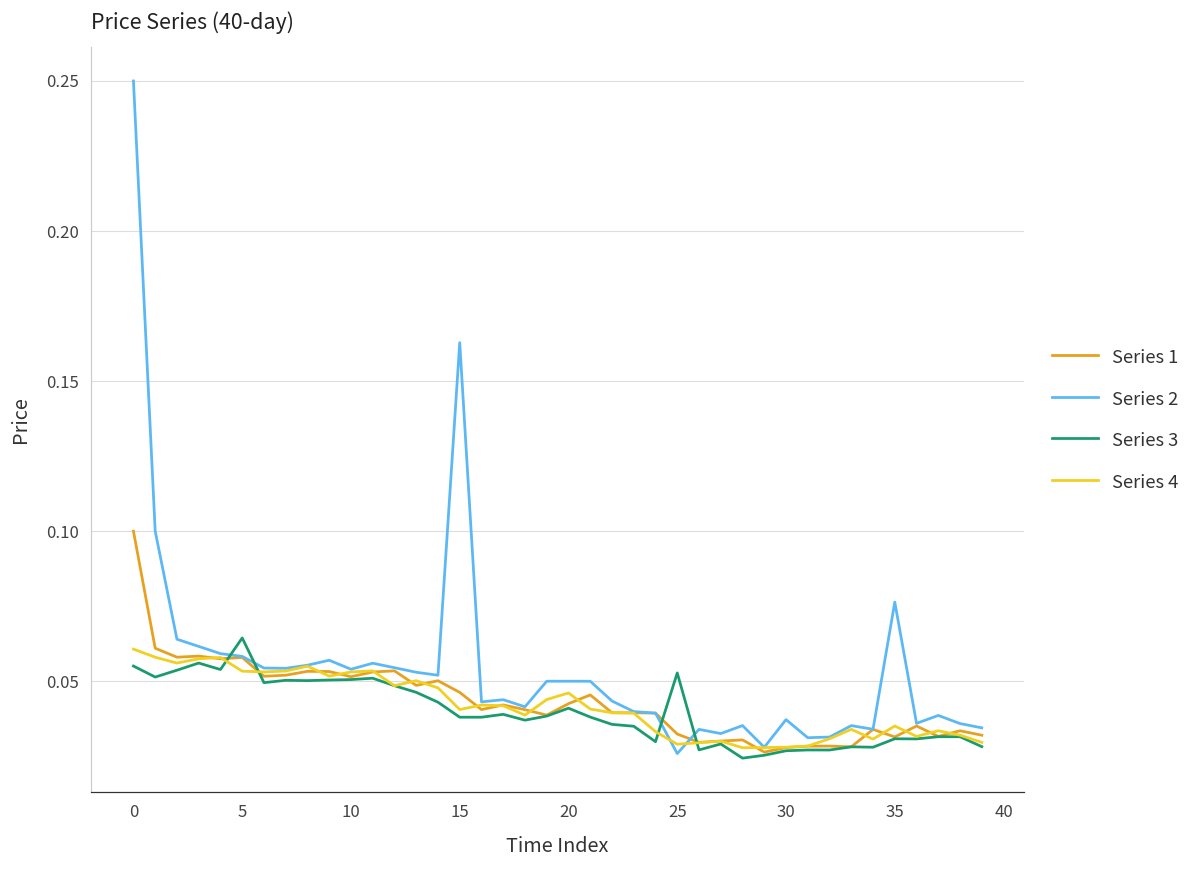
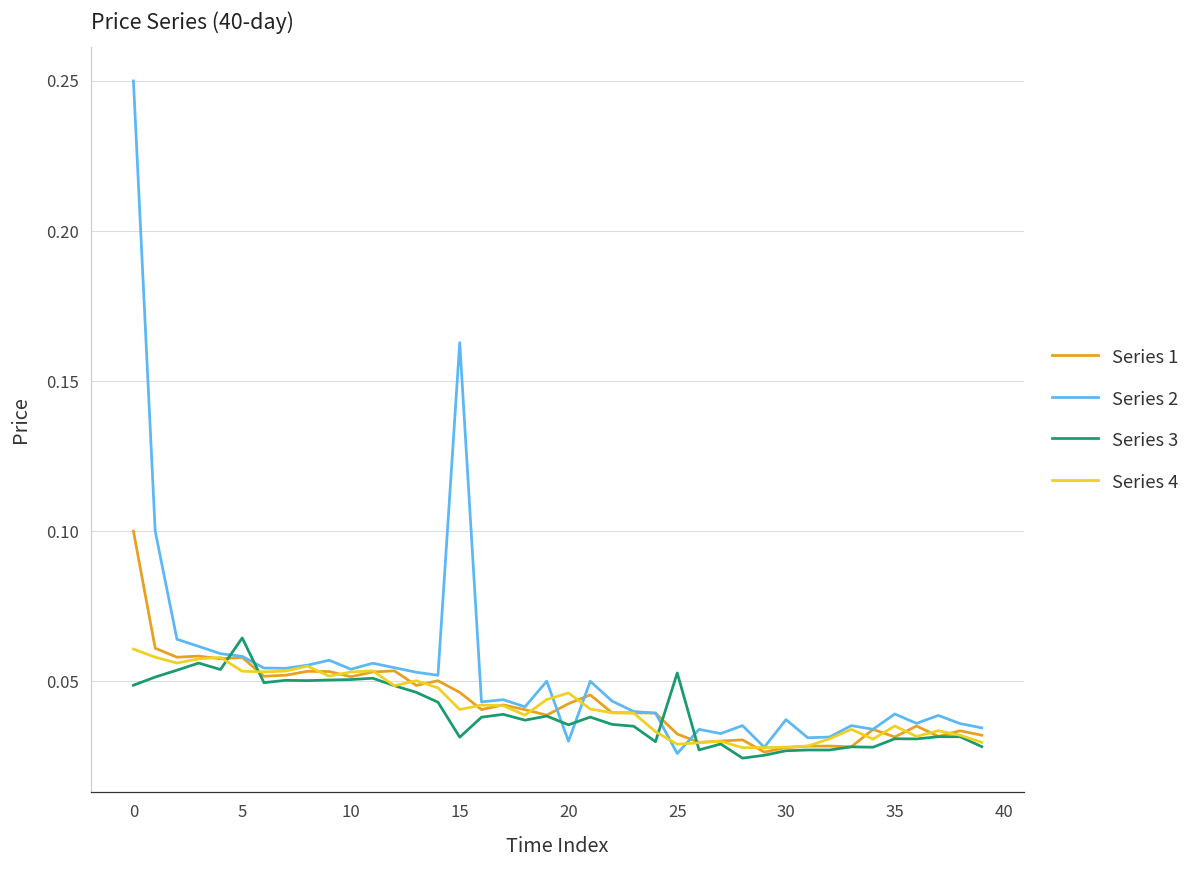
Series 3, 0: 0.055 -> 0.049
Series 3, 15: 0.038 -> 0.031
Series 2, 20: 0.05 -> 0.03
Series 3, 20: 0.041 -> 0.035
Series 2, 35: 0.076 -> 0.039
